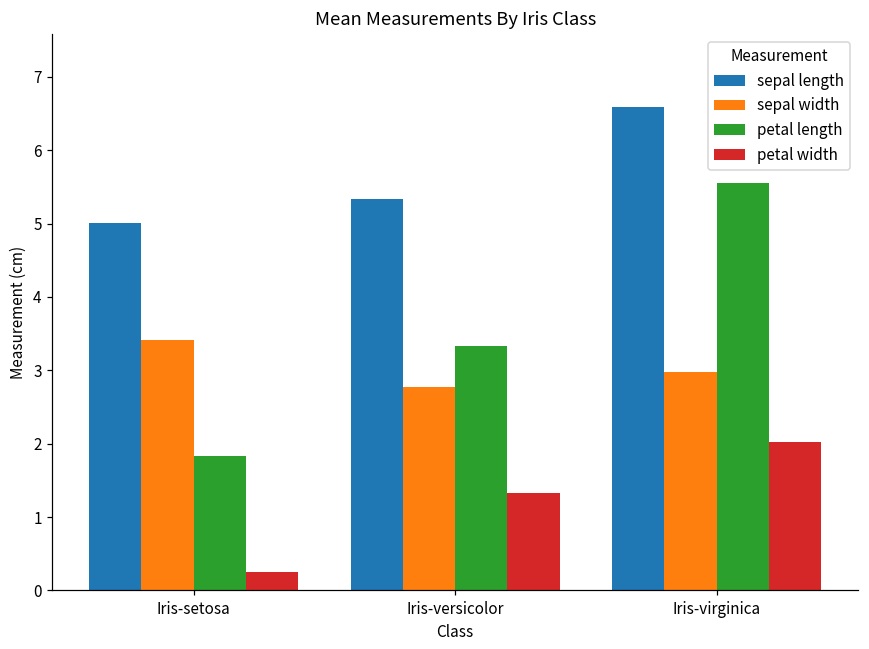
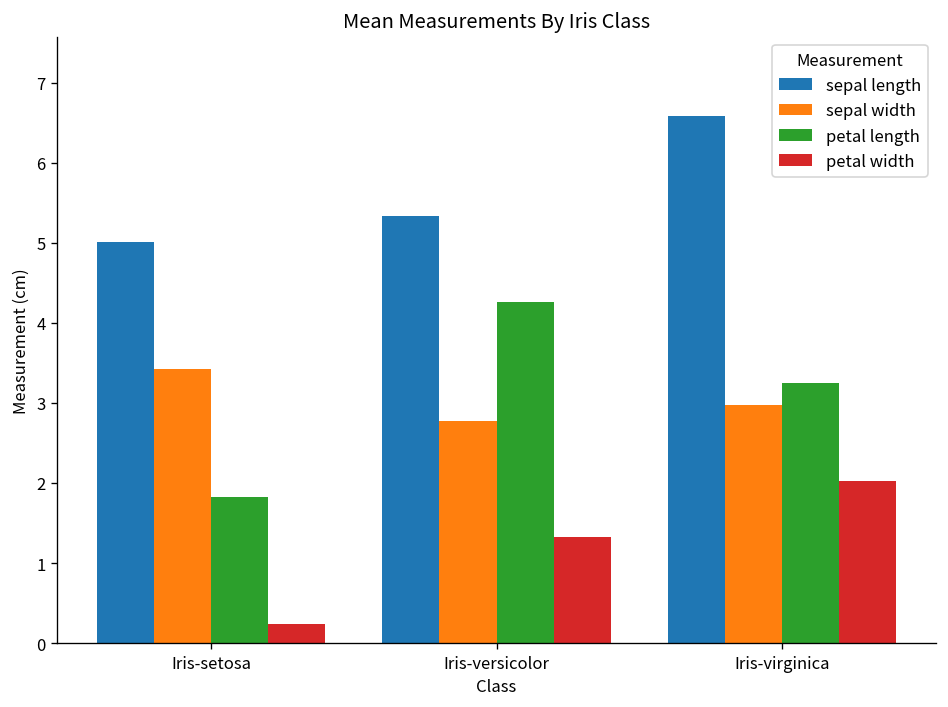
petal length, Iris-versicolor: 3.3 -> 4.3
petal length, Iris-virginica: 5.6 -> 3.3
